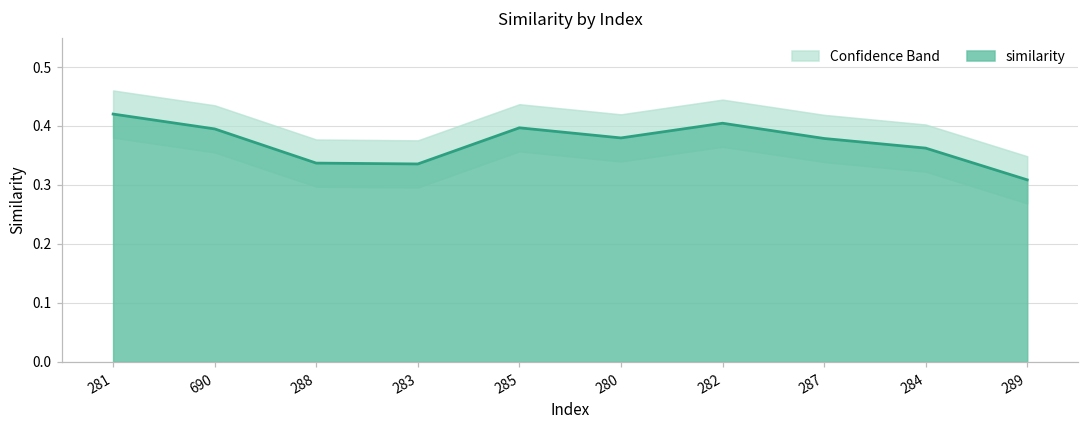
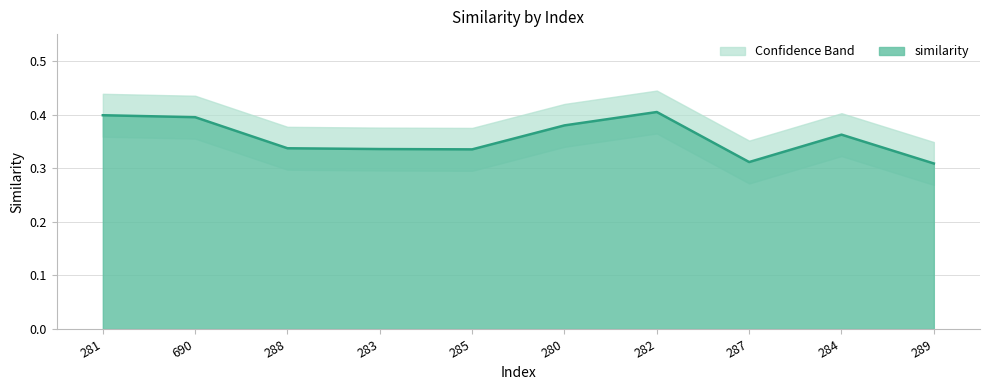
similarity, 281: 0.42 -> 0.40
similarity, 285: 0.40 -> 0.34
similarity, 287: 0.38 -> 0.31
